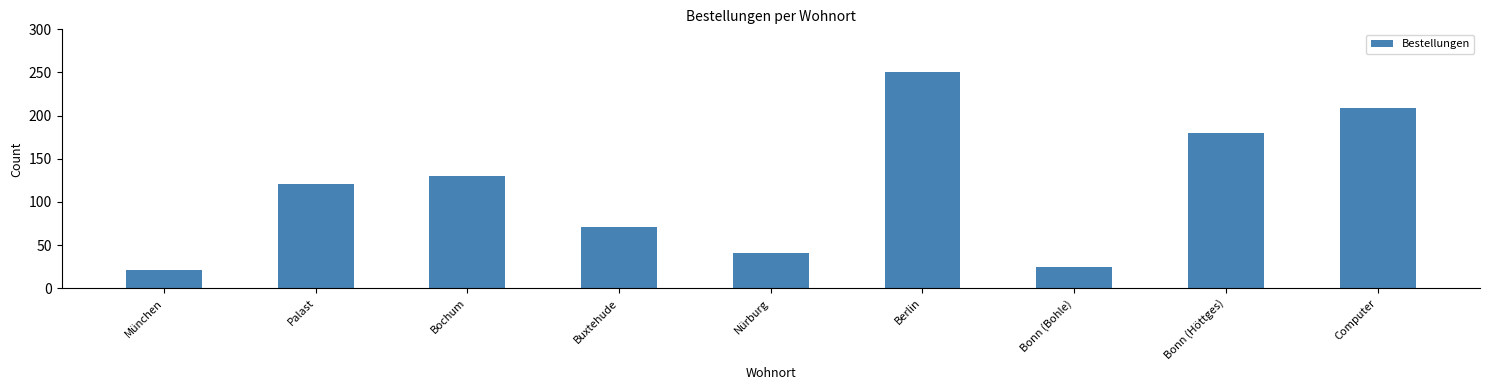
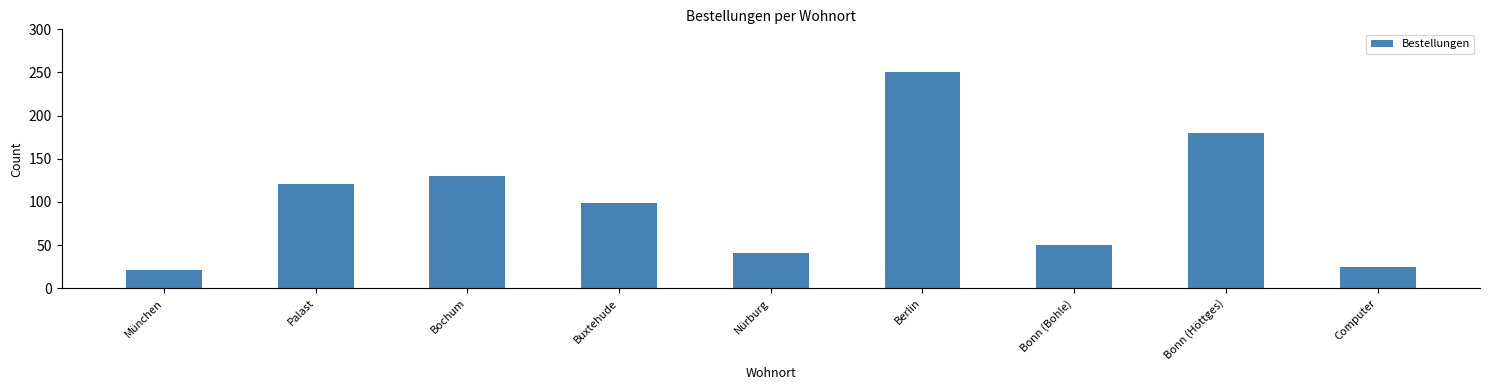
Buxtehude: 70 -> 100
Bonn (Bohle): 30 -> 50
Computer: 210 -> 30
